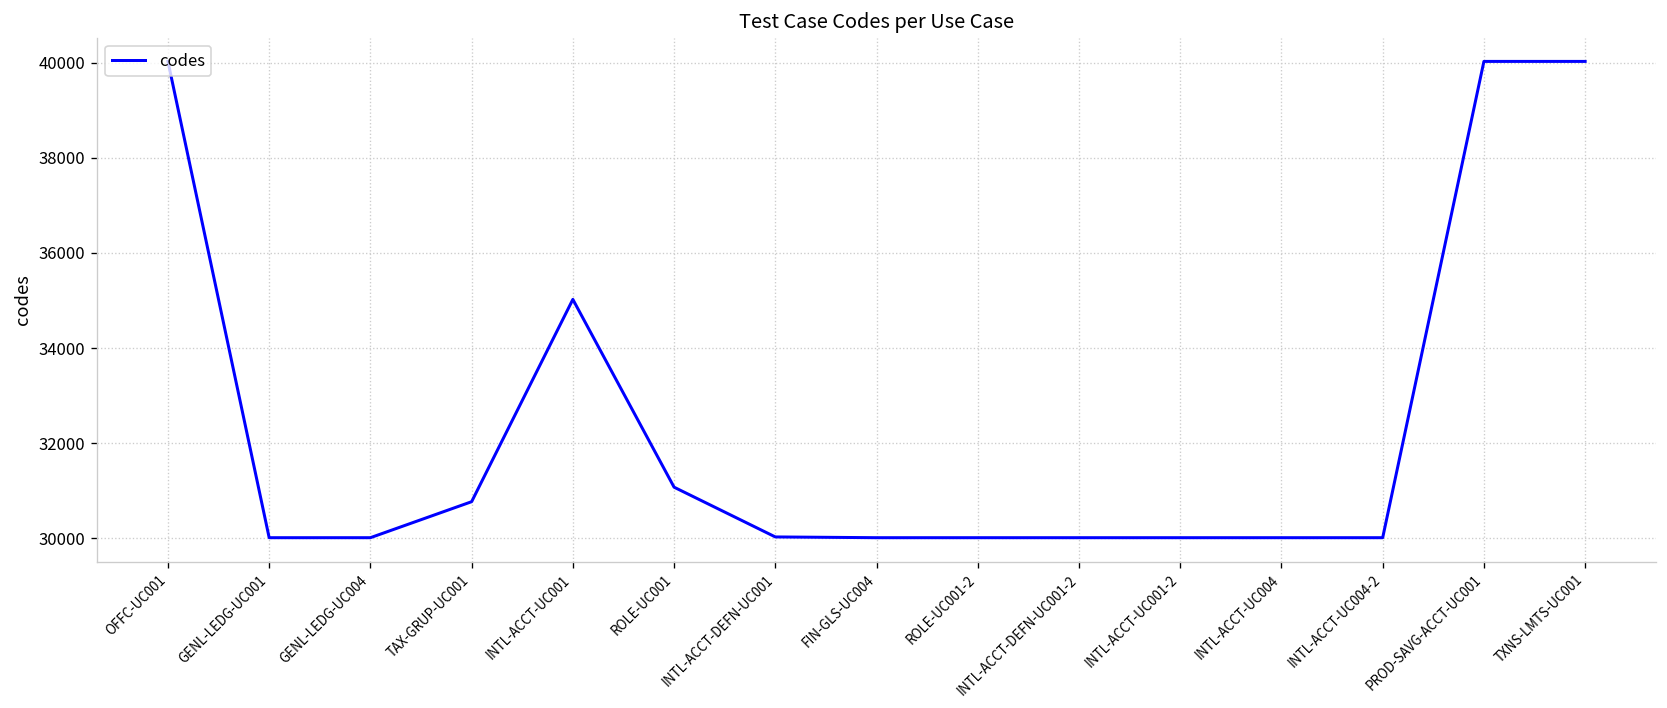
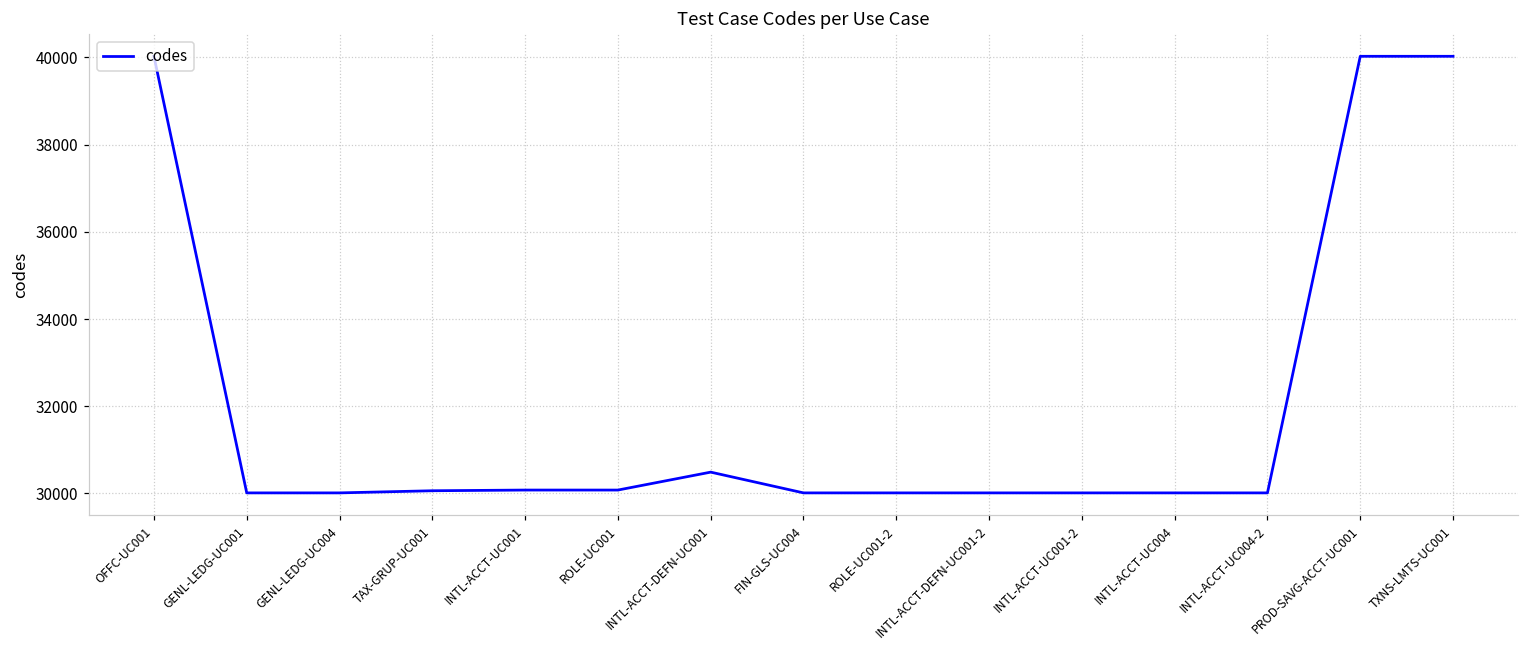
TAX-GRUP-UC001: 30800 -> 30100
INTL-ACCT-UC001: 35000 -> 30100
ROLE-UC001: 31100 -> 30100
INTL-ACCT-DEFN-UC001: 30000 -> 30500
